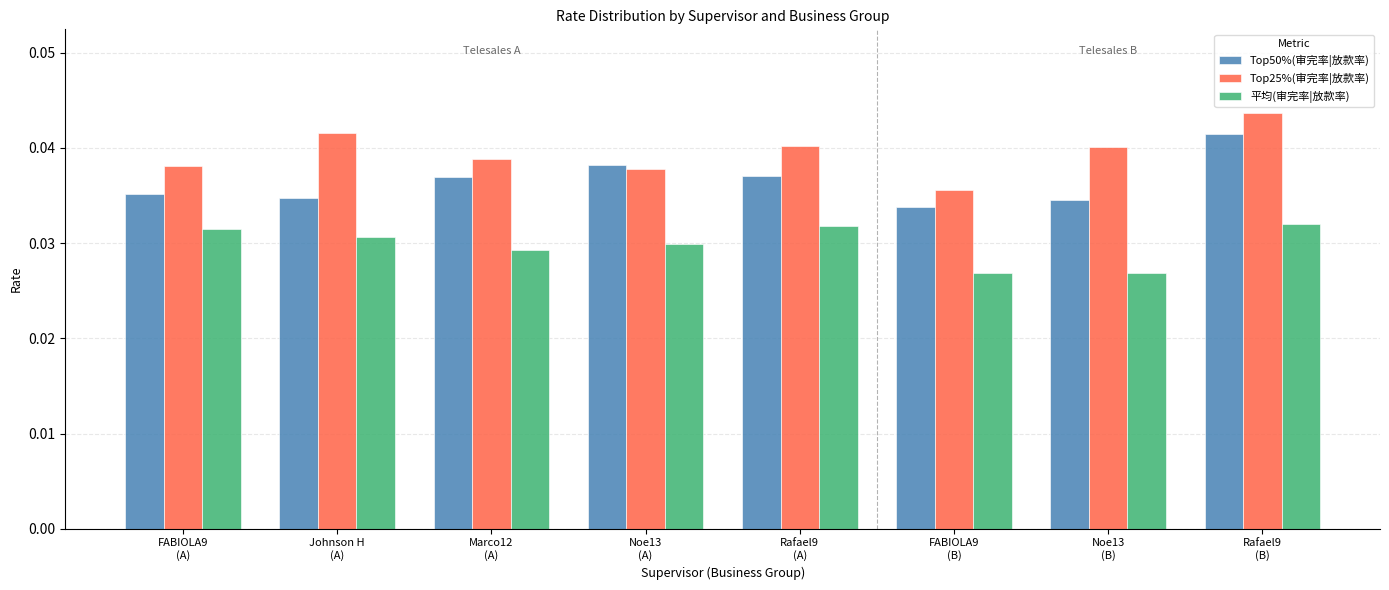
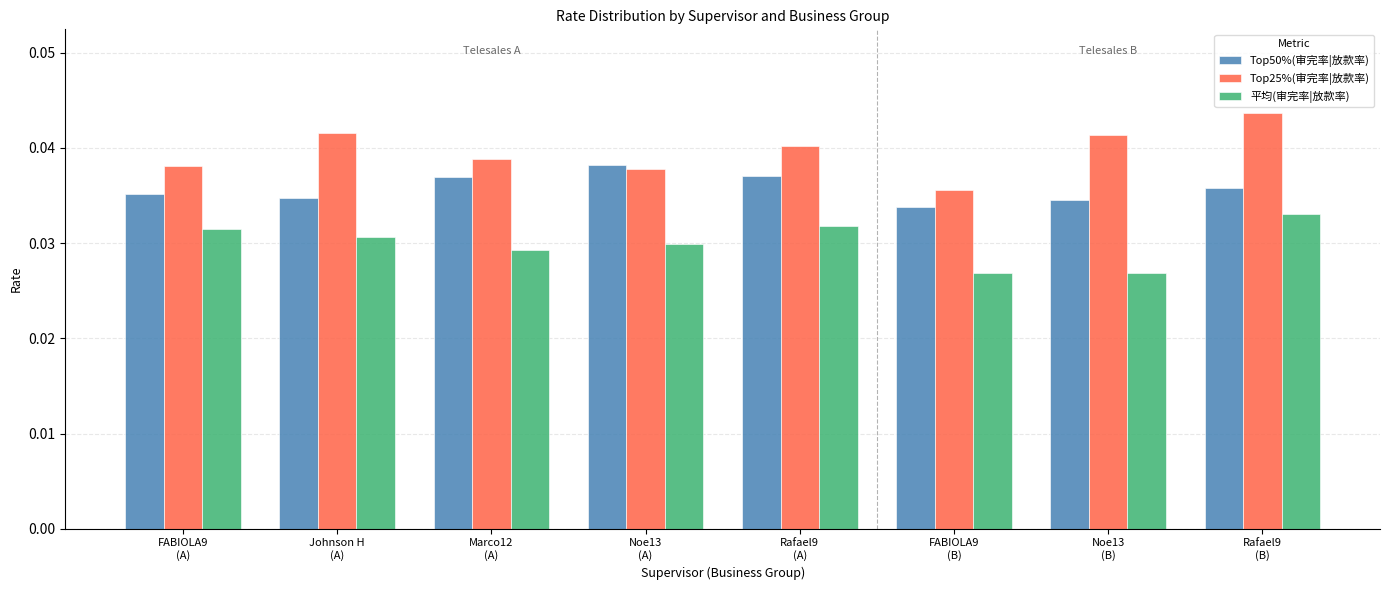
Top25%(审完率|放款率), Noe13 (B): 0.040 -> 0.041
Top50%(审完率|放款率), Rafael9 (B): 0.041 -> 0.036
平均(审完率|放款率), Rafael9 (B): 0.032 -> 0.033
